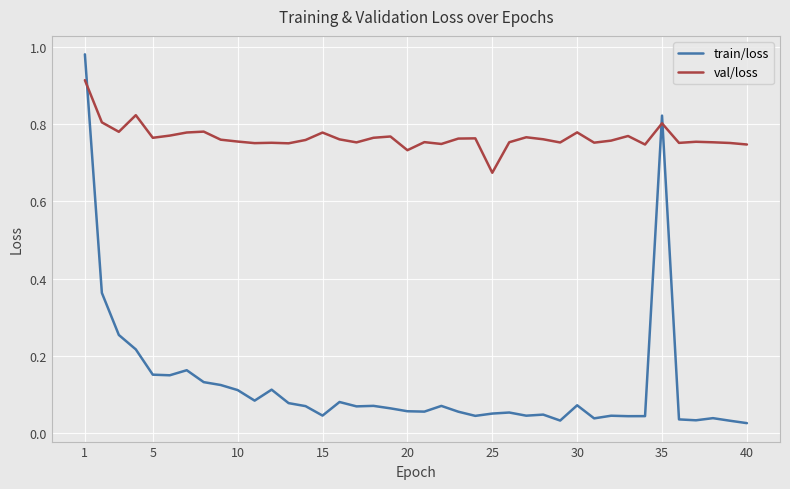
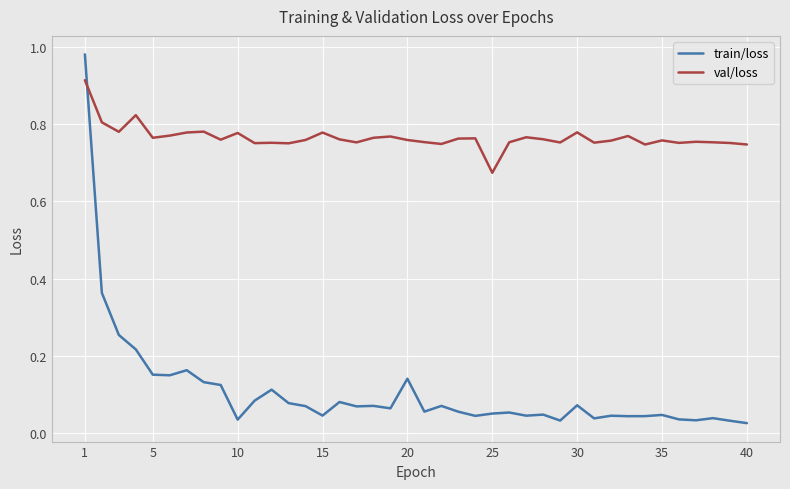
train/loss, 10: 0.11 -> 0.04
val/loss, 10: 0.76 -> 0.78
train/loss, 20: 0.06 -> 0.14
val/loss, 20: 0.73 -> 0.76
train/loss, 35: 0.82 -> 0.05
val/loss, 35: 0.80 -> 0.76
